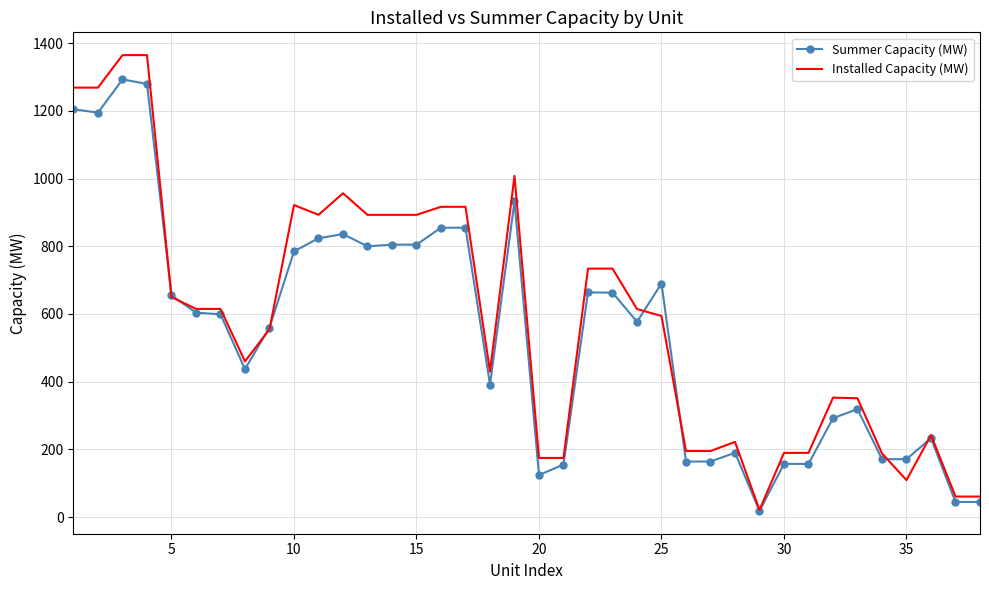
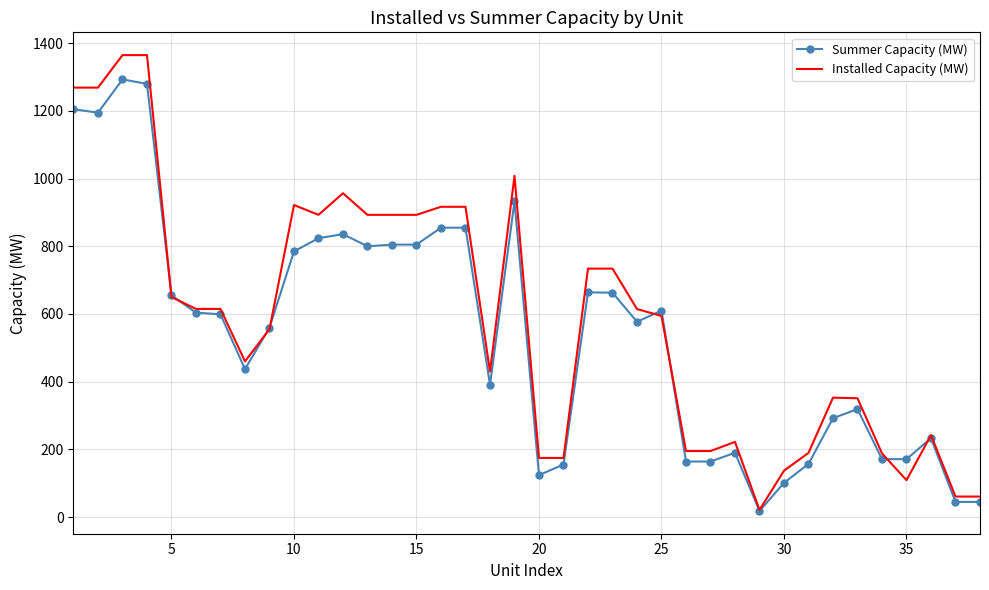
Summer Capacity (MW), 25: 690 -> 610
Summer Capacity (MW), 30: 160 -> 100
Installed Capacity (MW), 30: 190 -> 140
